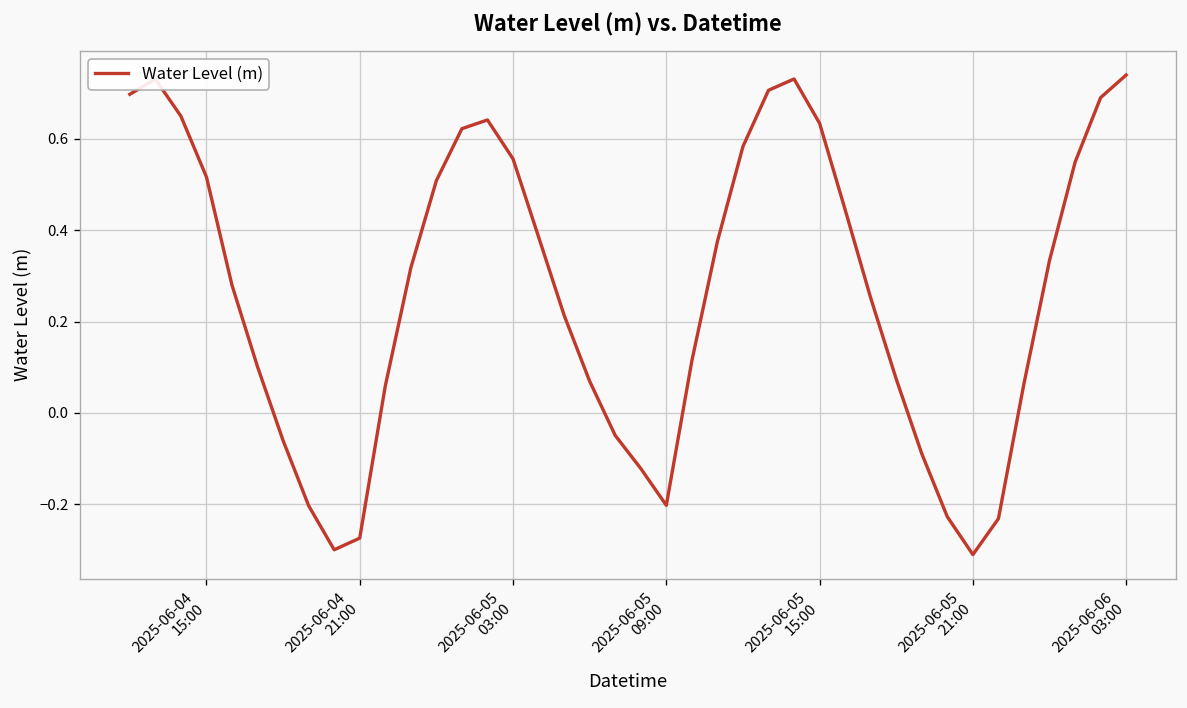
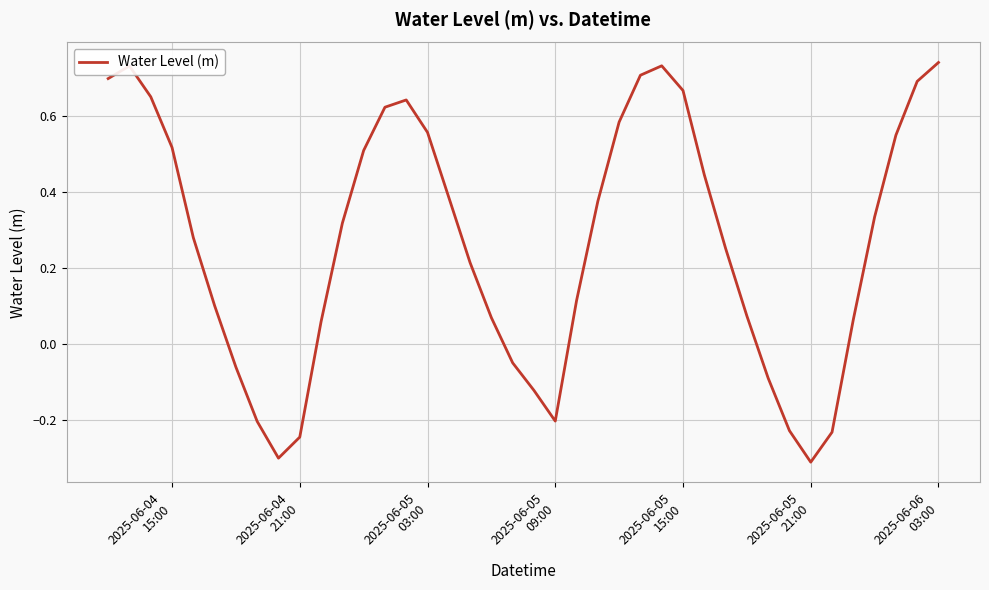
2025-06-04 21:00: -0.27 -> -0.24
2025-06-05 15:00: 0.63 -> 0.67
